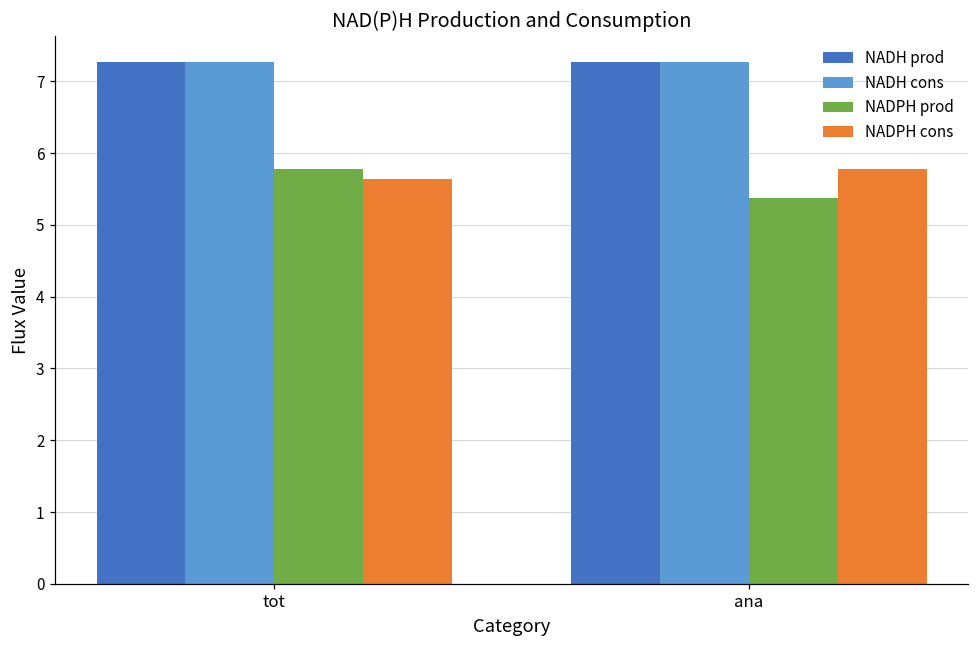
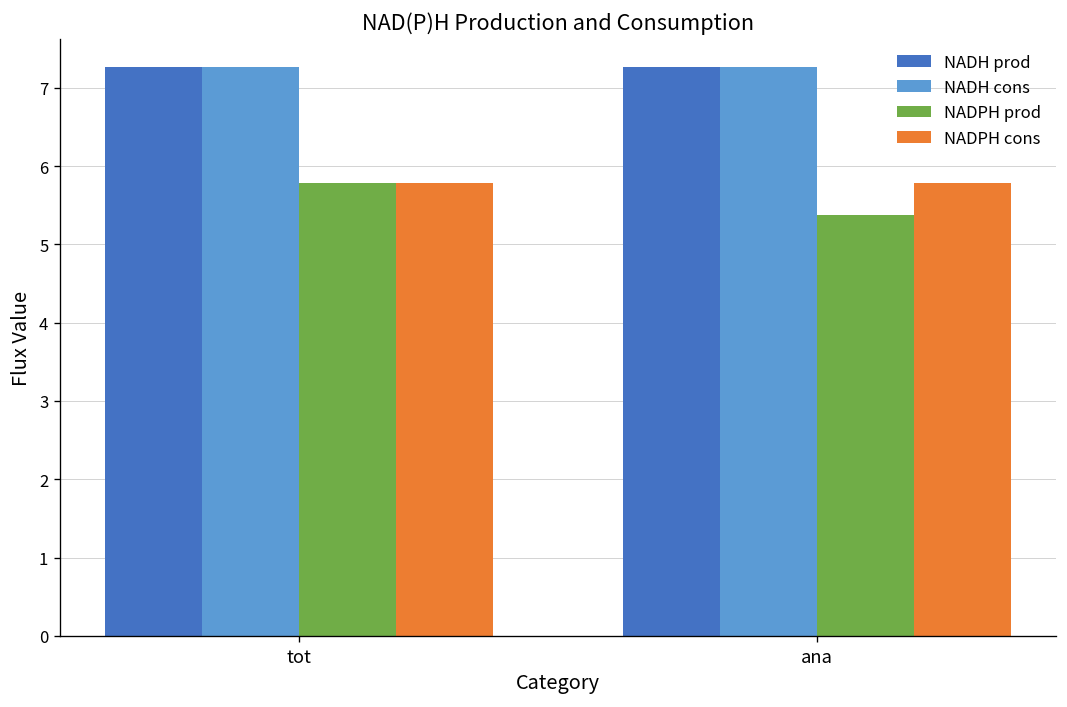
NADPH cons, tot: 5.6 -> 5.8
